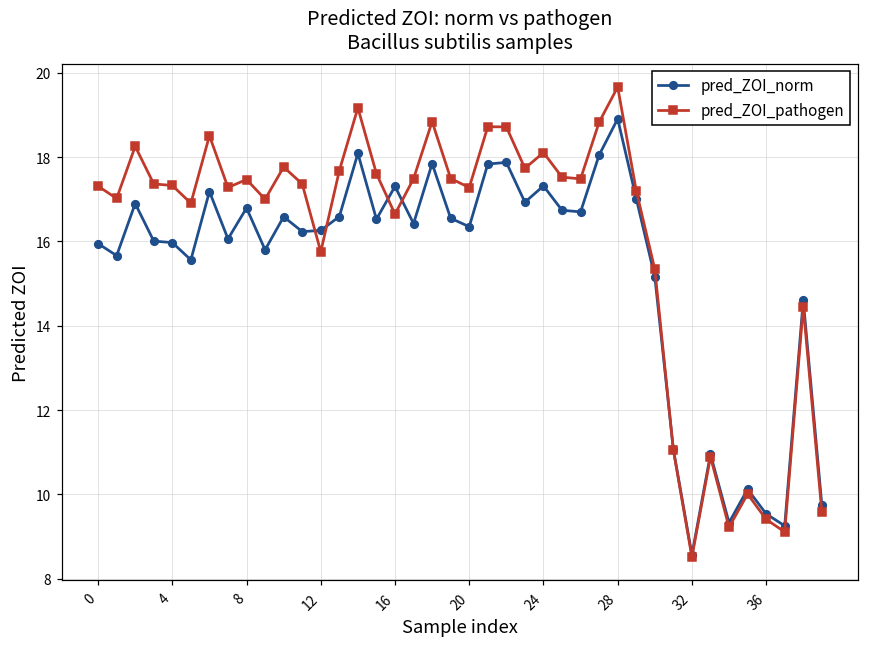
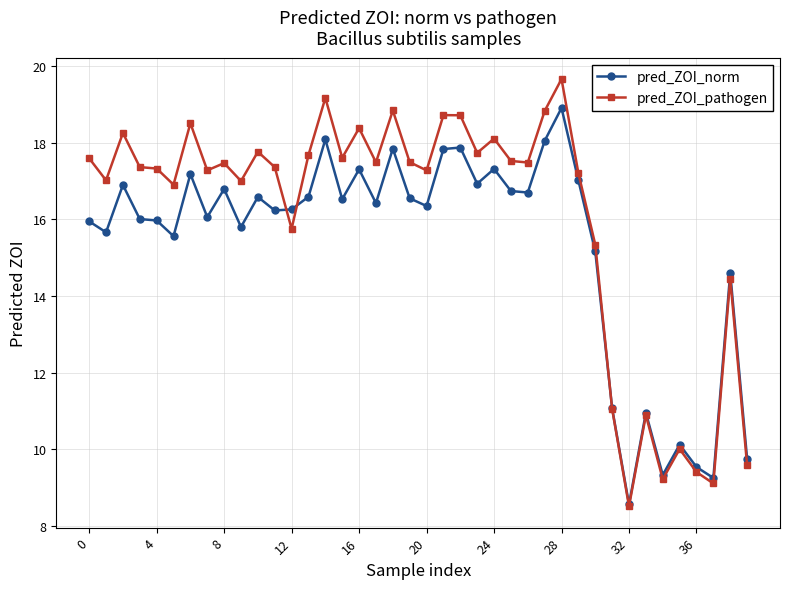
pred_ZOI_pathogen, 0: 17.3 -> 17.6
pred_ZOI_pathogen, 16: 16.6 -> 18.4
